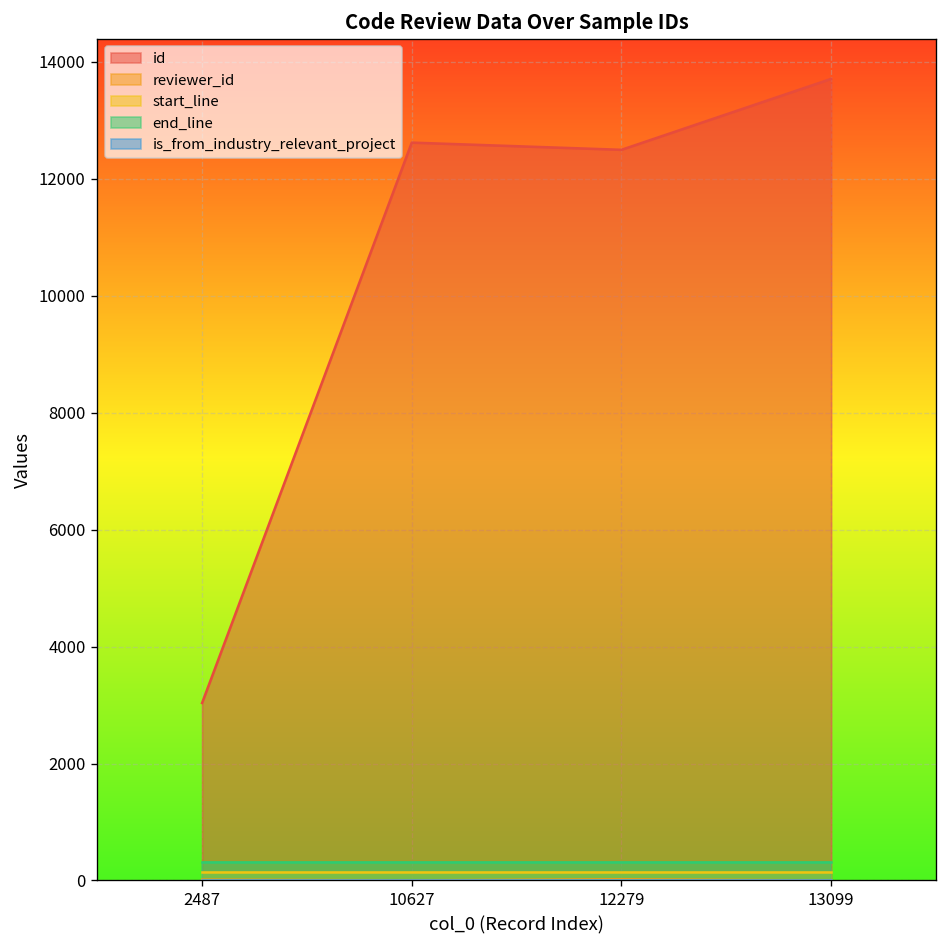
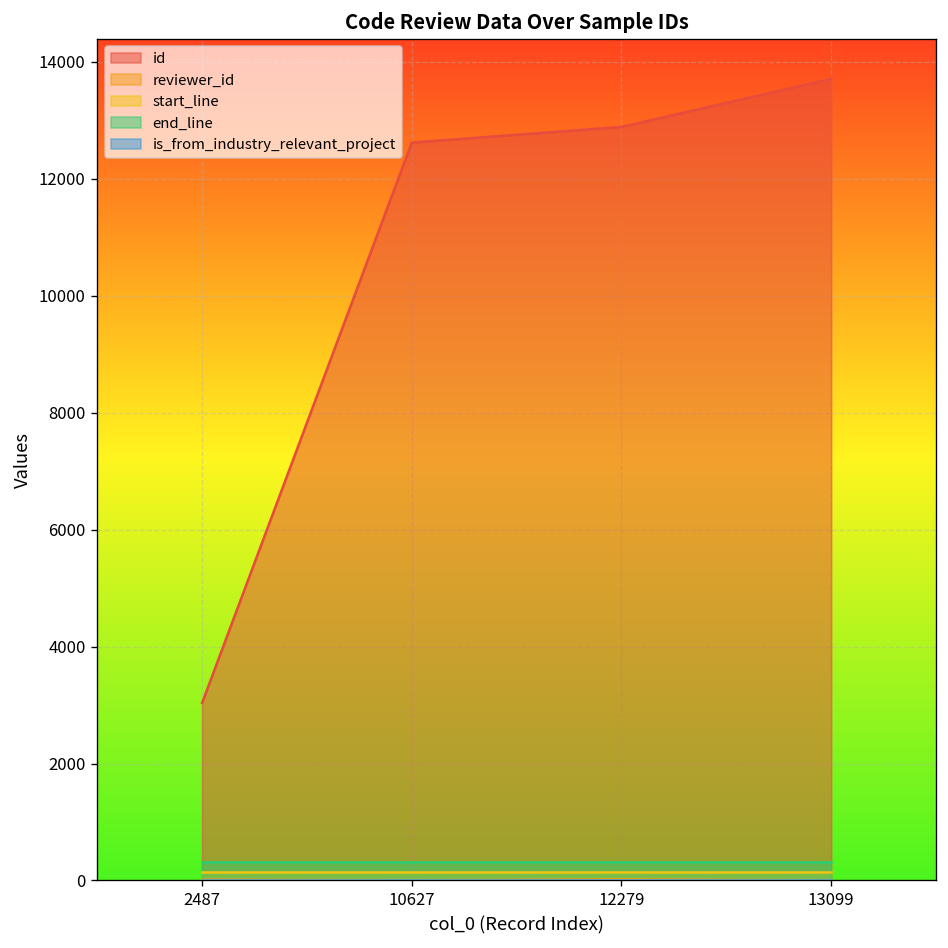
id, 12279: 12500 -> 12900
